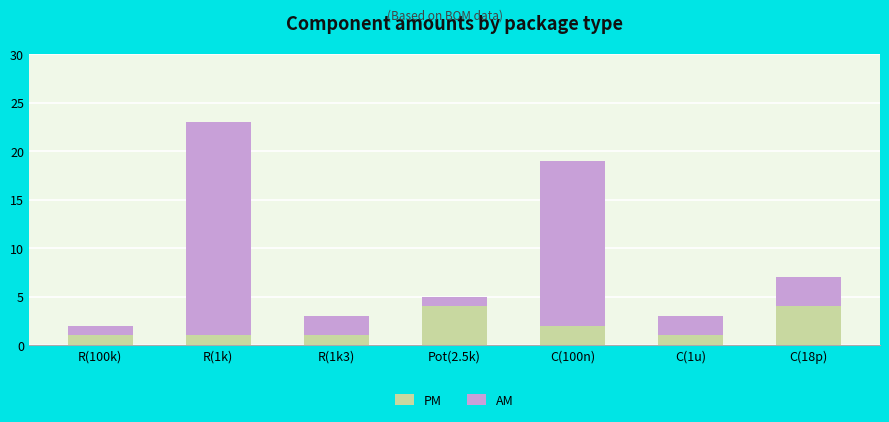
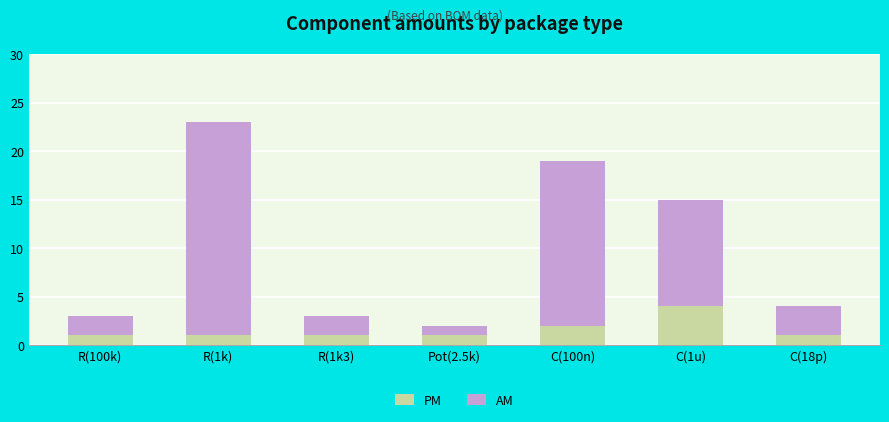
AM, R(100k): 1 -> 2
PM, Pot(2.5k): 4 -> 1
PM, C(1u): 1 -> 4
AM, C(1u): 2 -> 11
PM, C(18p): 4 -> 1
